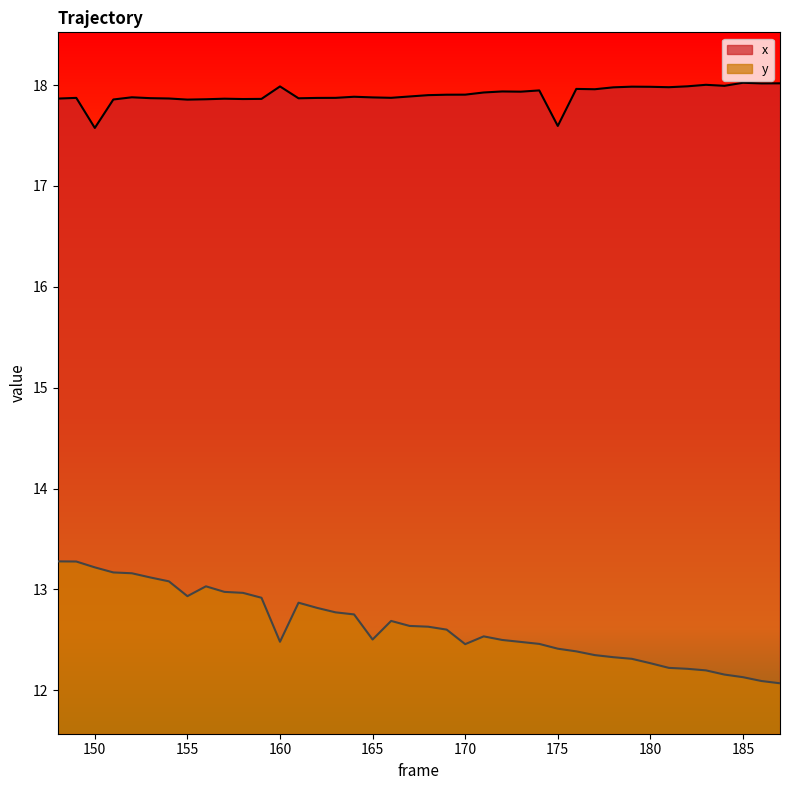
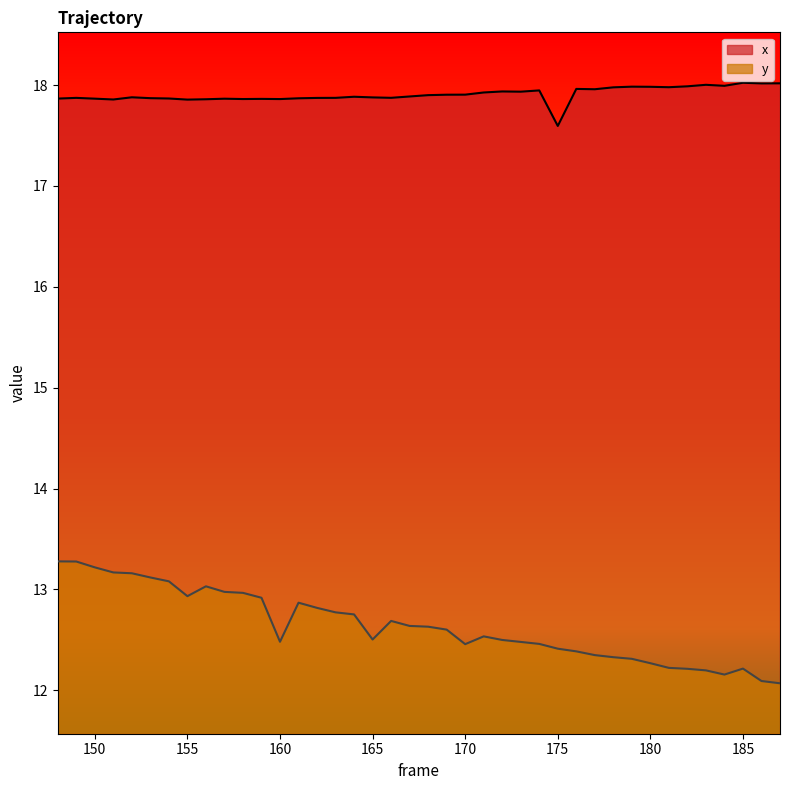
x, 150: 17.57 -> 17.86
x, 160: 17.99 -> 17.86
y, 185: 12.13 -> 12.21
